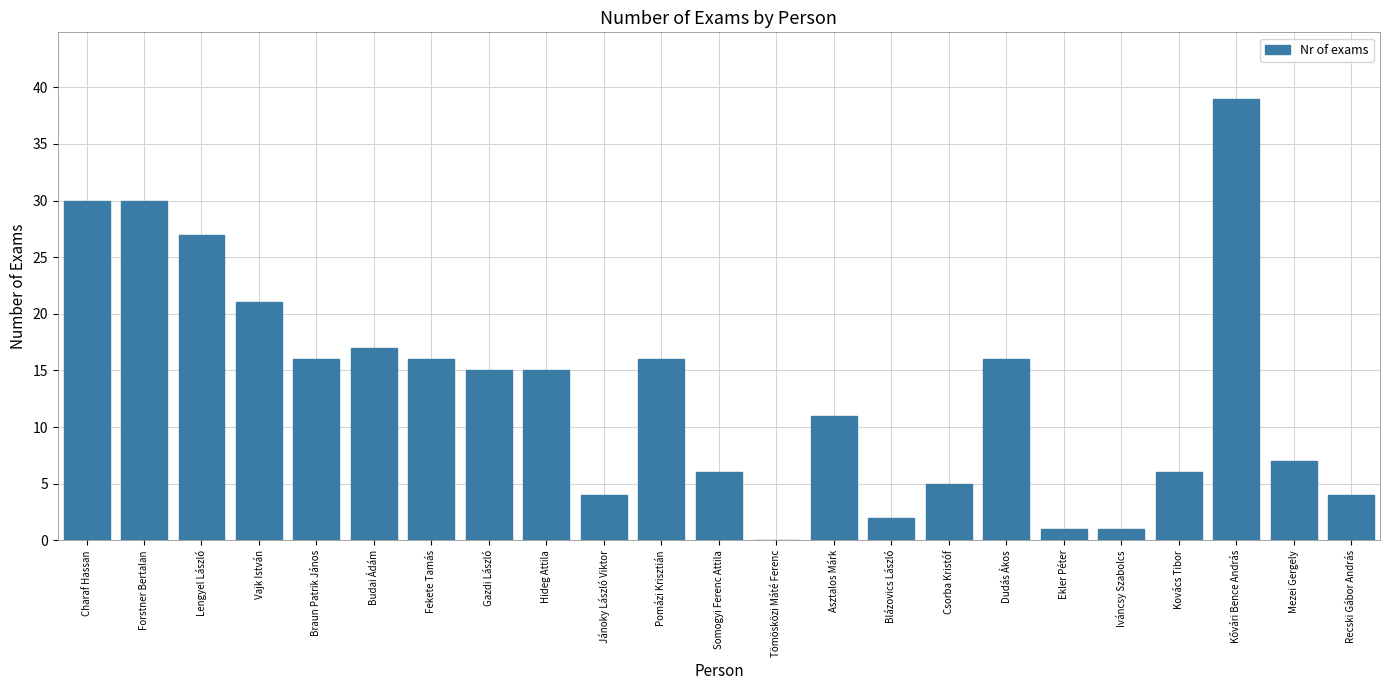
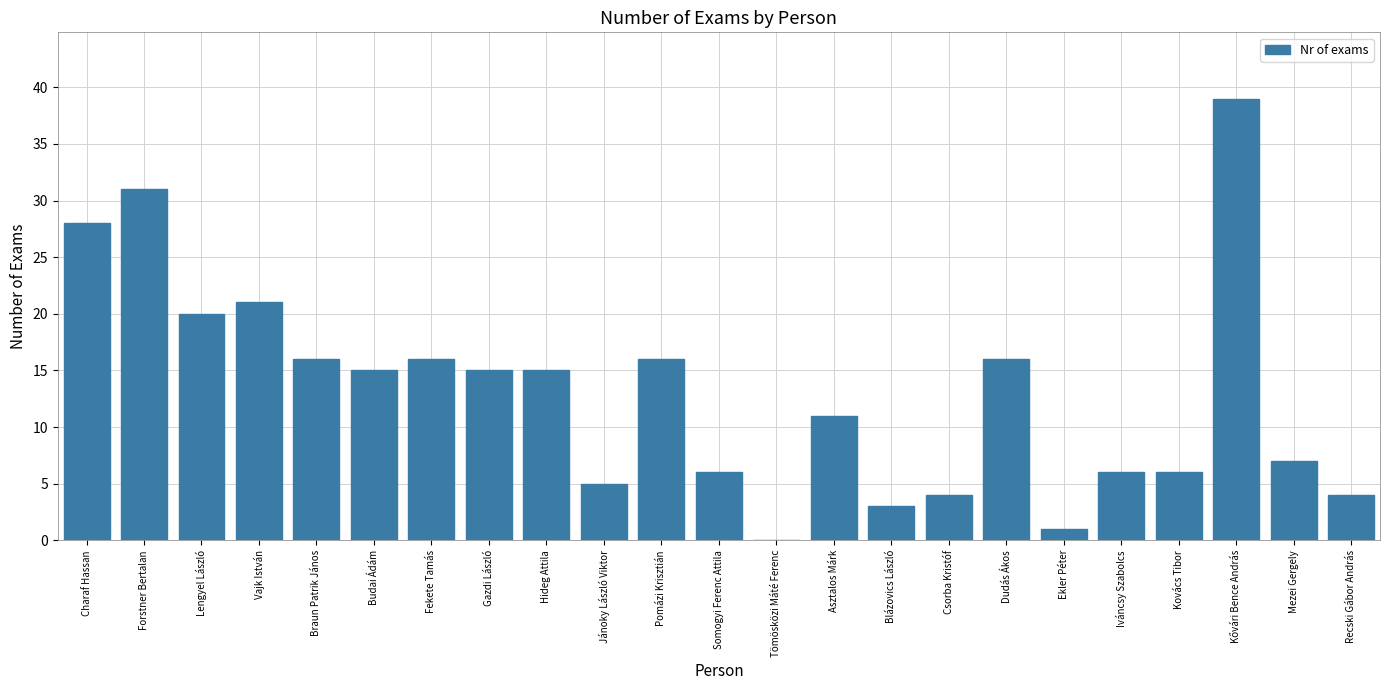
Charaf Hassan: 30 -> 28
Forstner Bertalan: 30 -> 31
Lengyel László: 27 -> 20
Budai Ádám: 17 -> 15
Jánoky László Viktor: 4 -> 5
Blázovics László: 2 -> 3
Csorba Kristóf: 5 -> 4
Iváncsy Szabolcs: 1 -> 6
